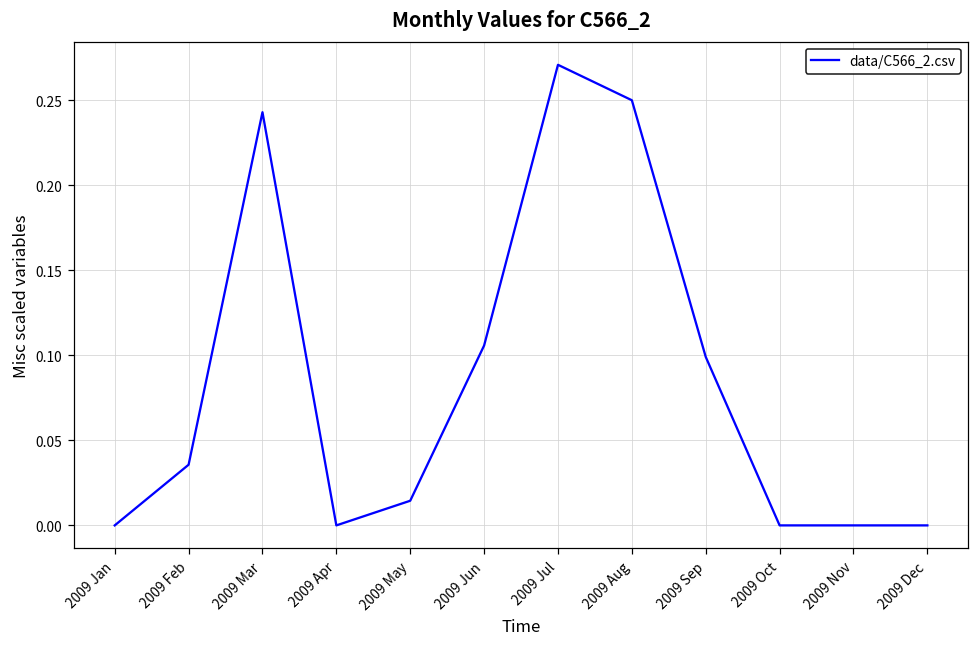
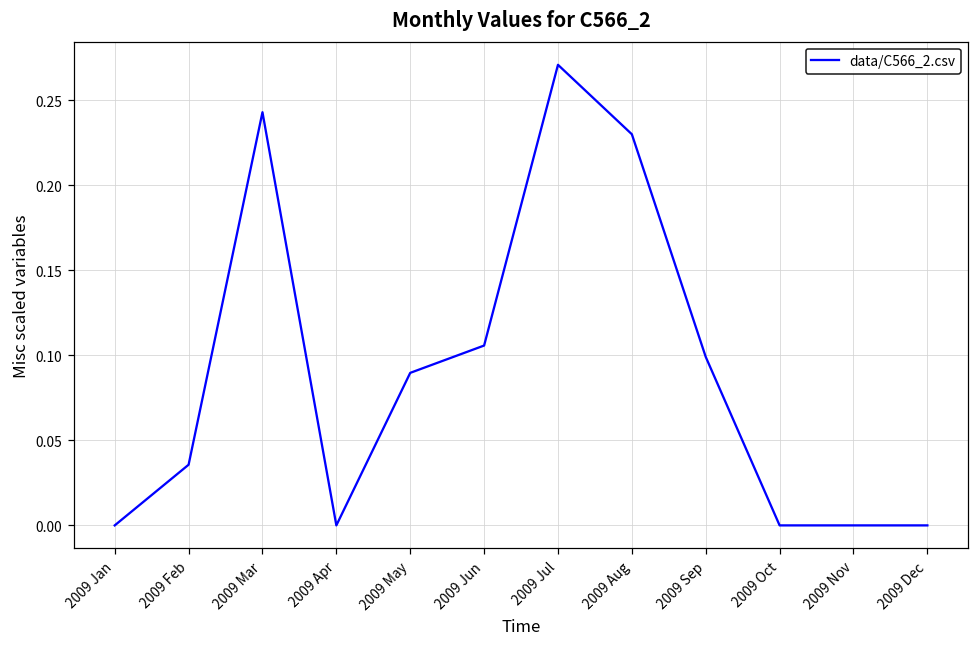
2009 May: 0.014 -> 0.090
2009 Aug: 0.25 -> 0.23
